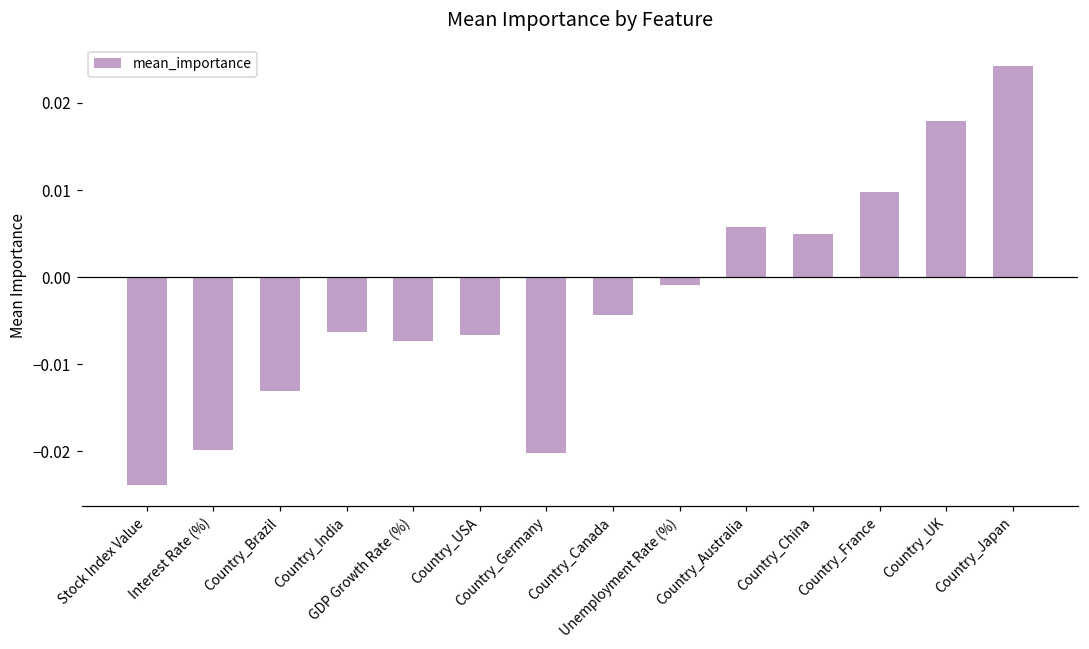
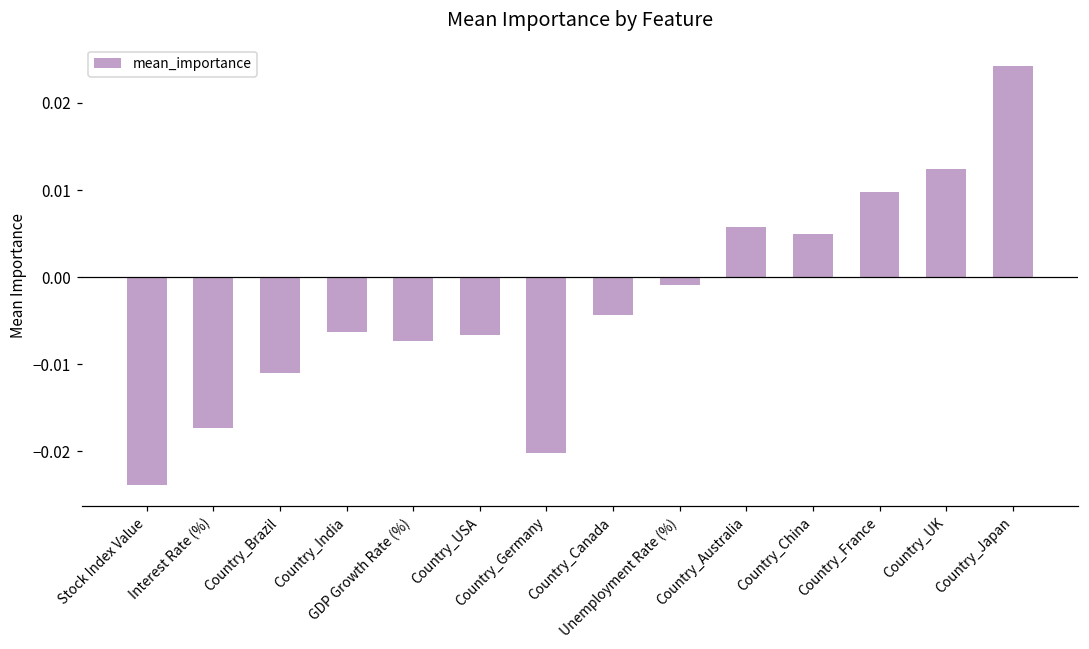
Interest Rate (%): -0.020 -> -0.017
Country_Brazil: -0.013 -> -0.011
Country_UK: 0.018 -> 0.012
